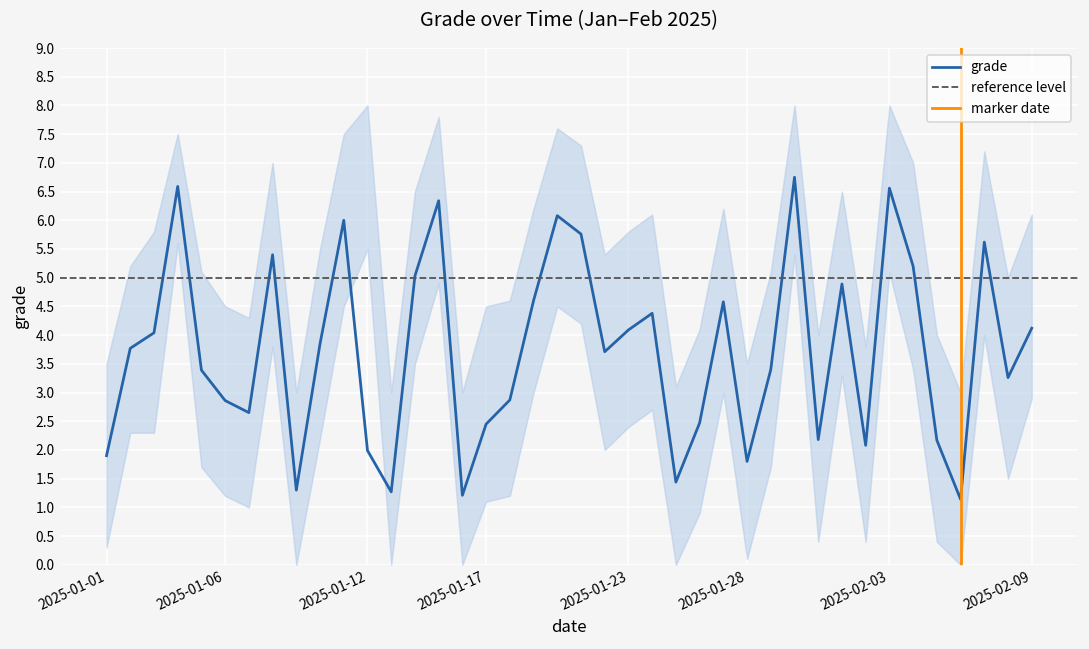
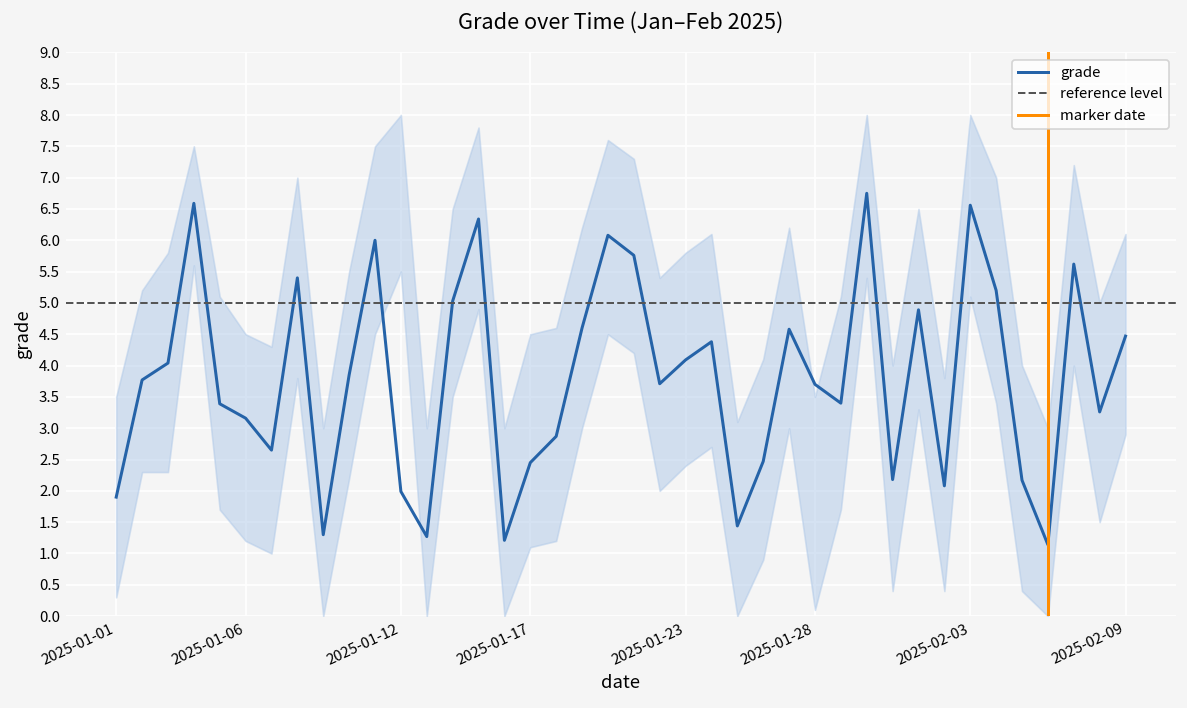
grade, 2025-01-06: 2.9 -> 3.2
grade, 2025-01-28: 1.8 -> 3.7
grade, 2025-02-09: 4.1 -> 4.5
